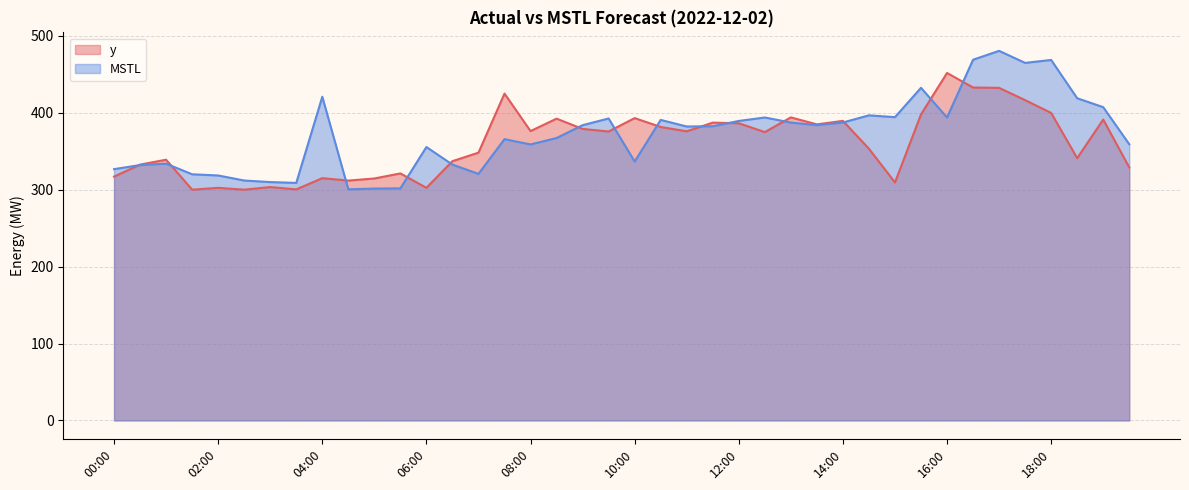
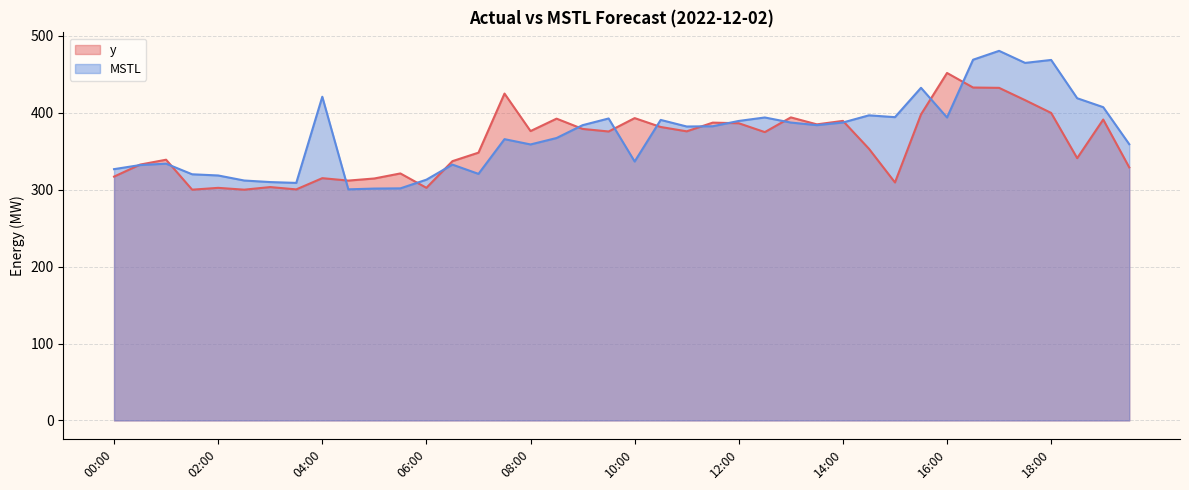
MSTL, 06:00: 360 -> 310
